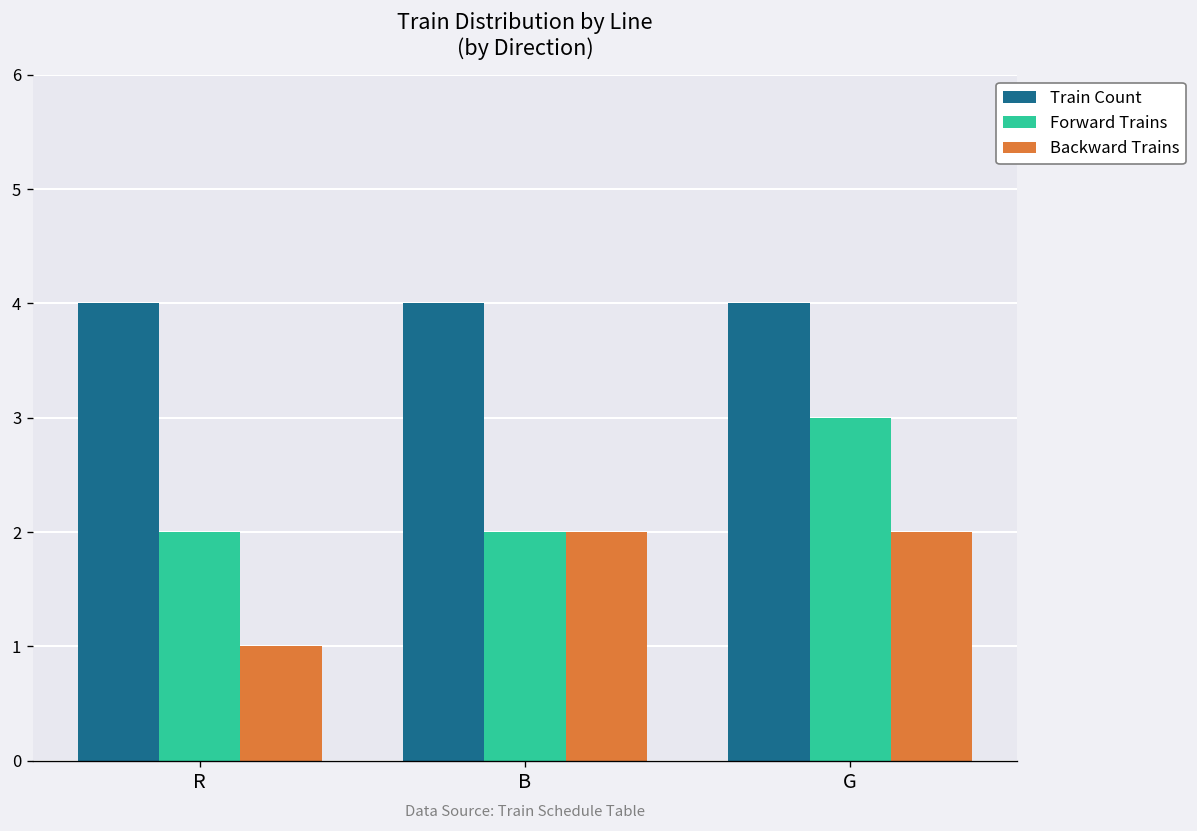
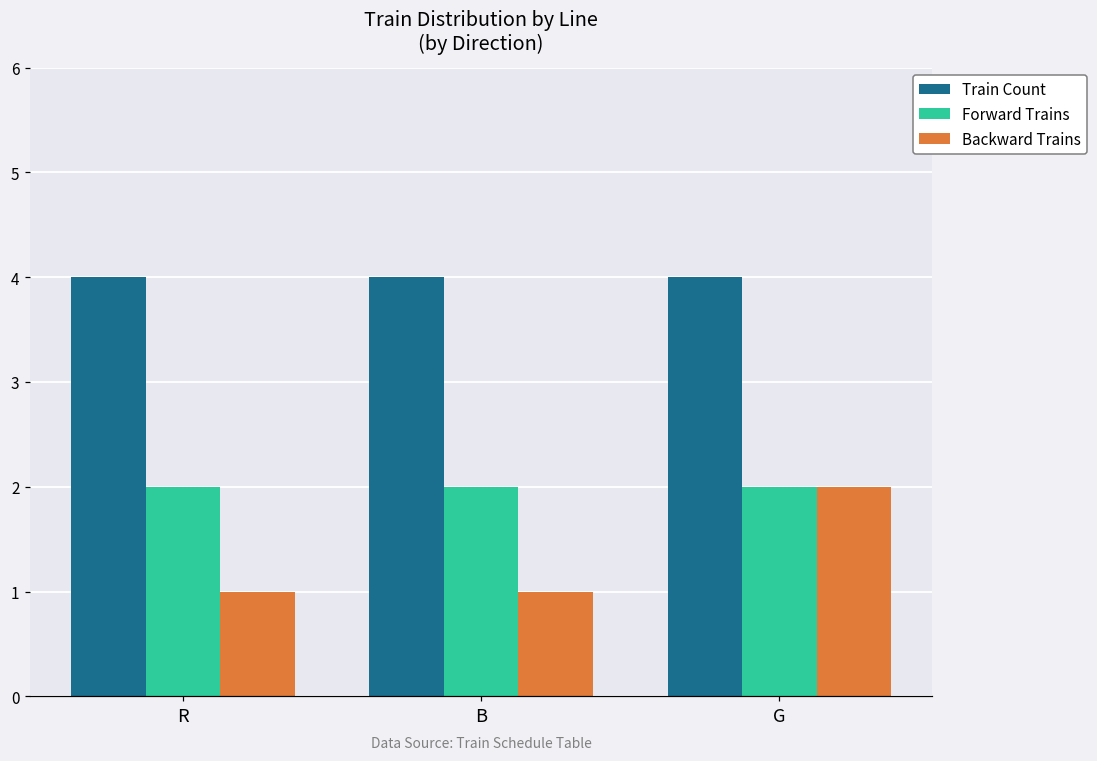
Backward Trains, B: 2 -> 1
Forward Trains, G: 3 -> 2
